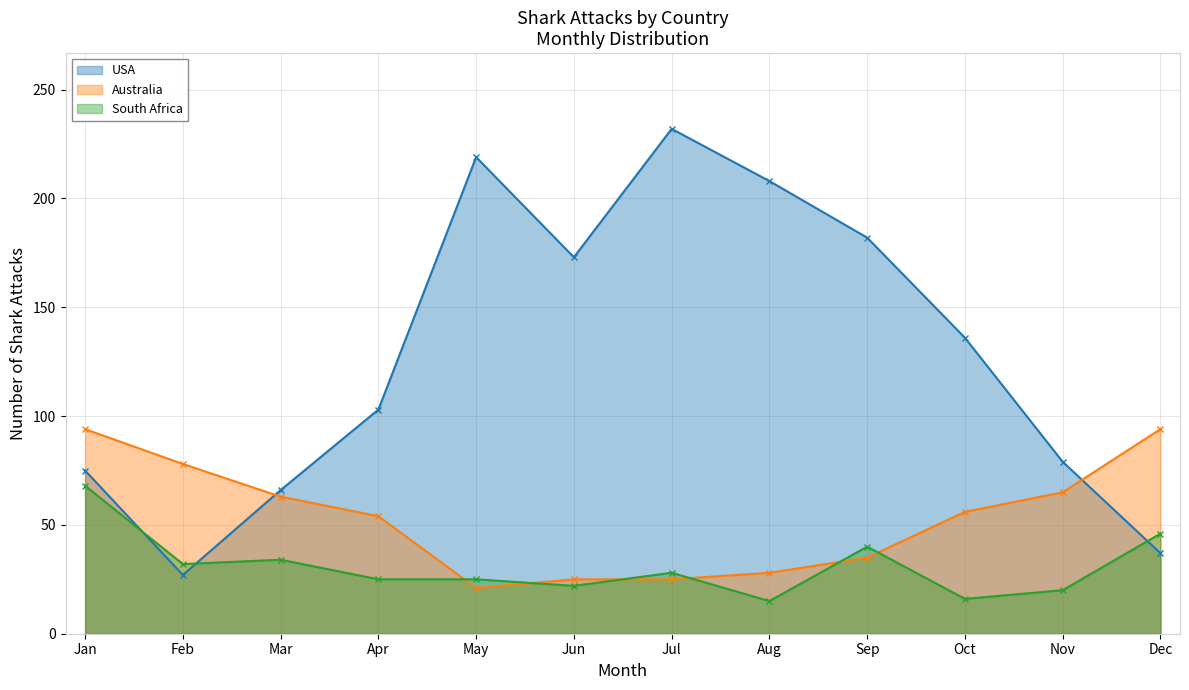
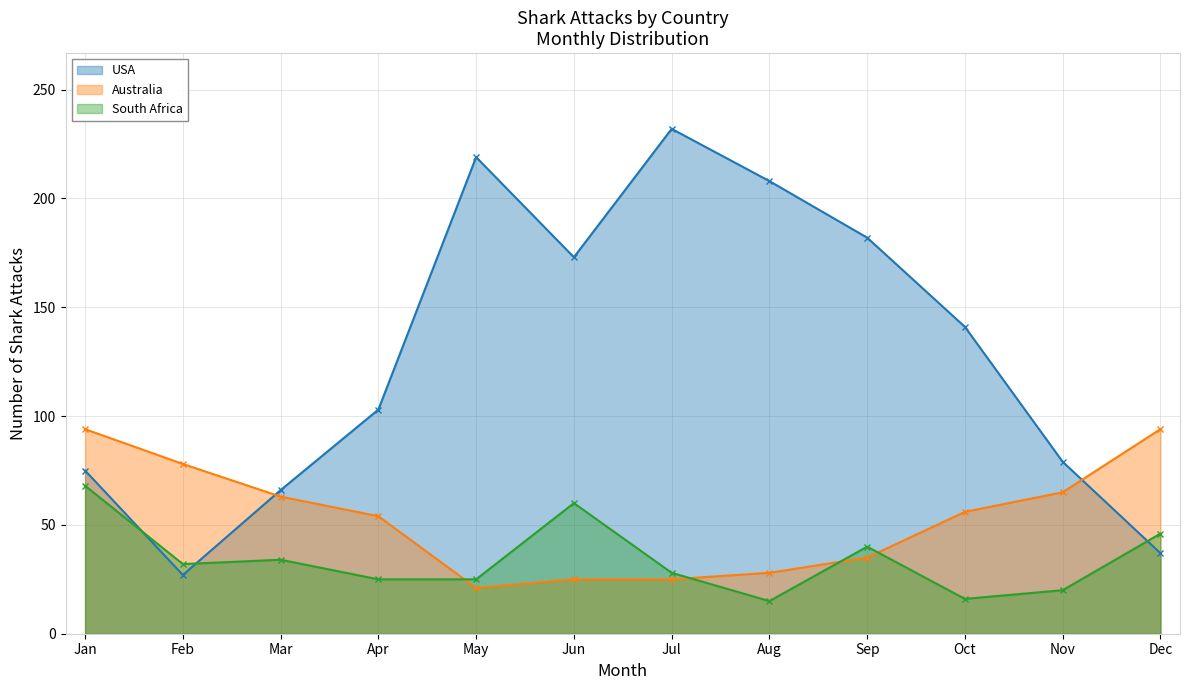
South Africa, Jun: 22 -> 60
USA, Oct: 136 -> 141
